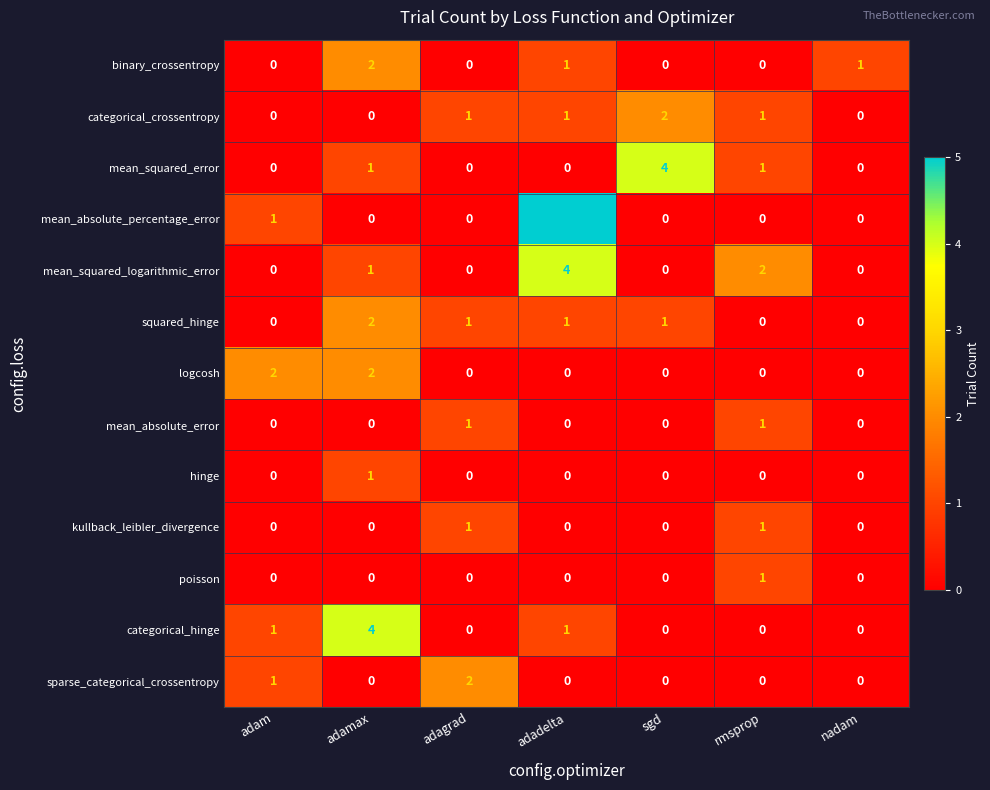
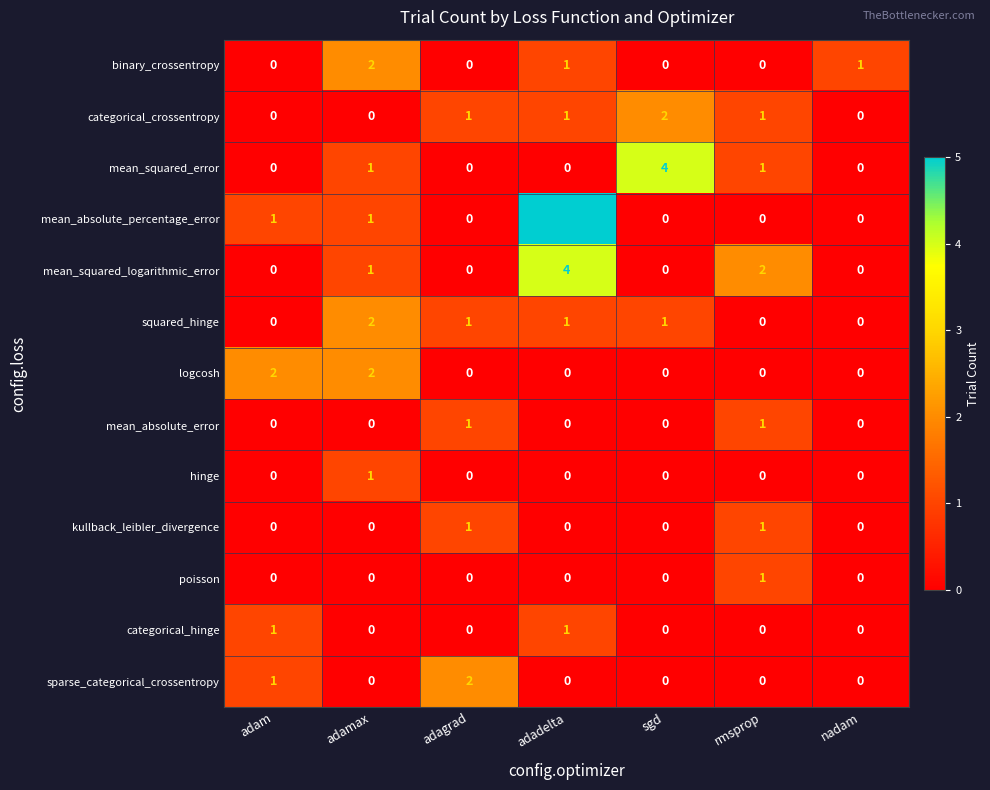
mean_absolute_percentage_error, adamax: 0 -> 1
categorical_hinge, adamax: 4 -> 0
